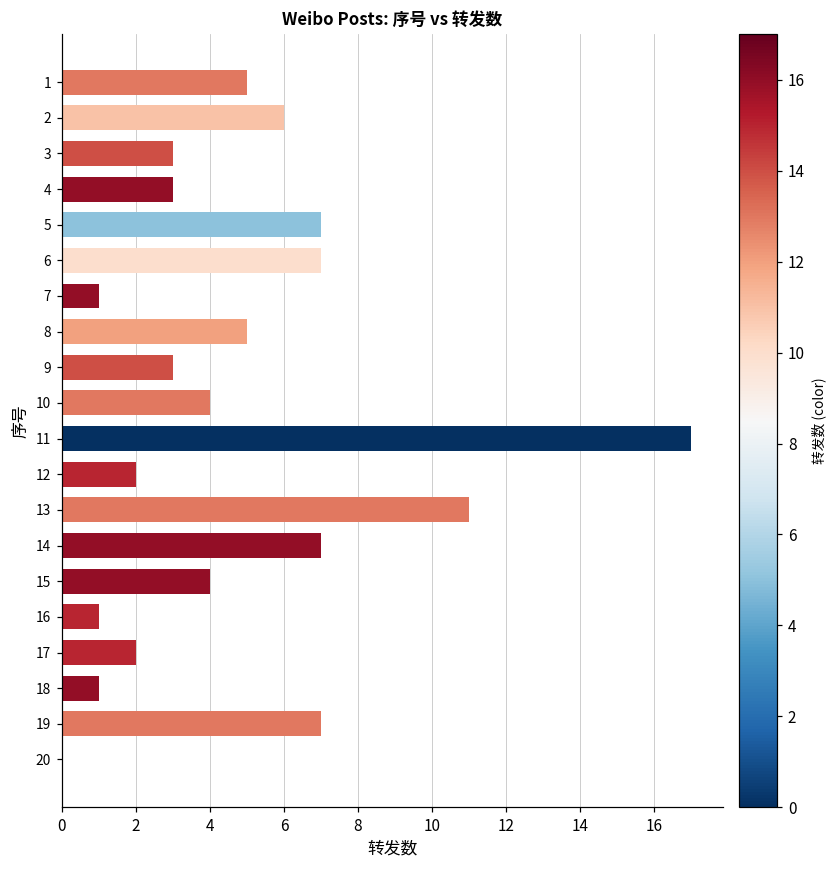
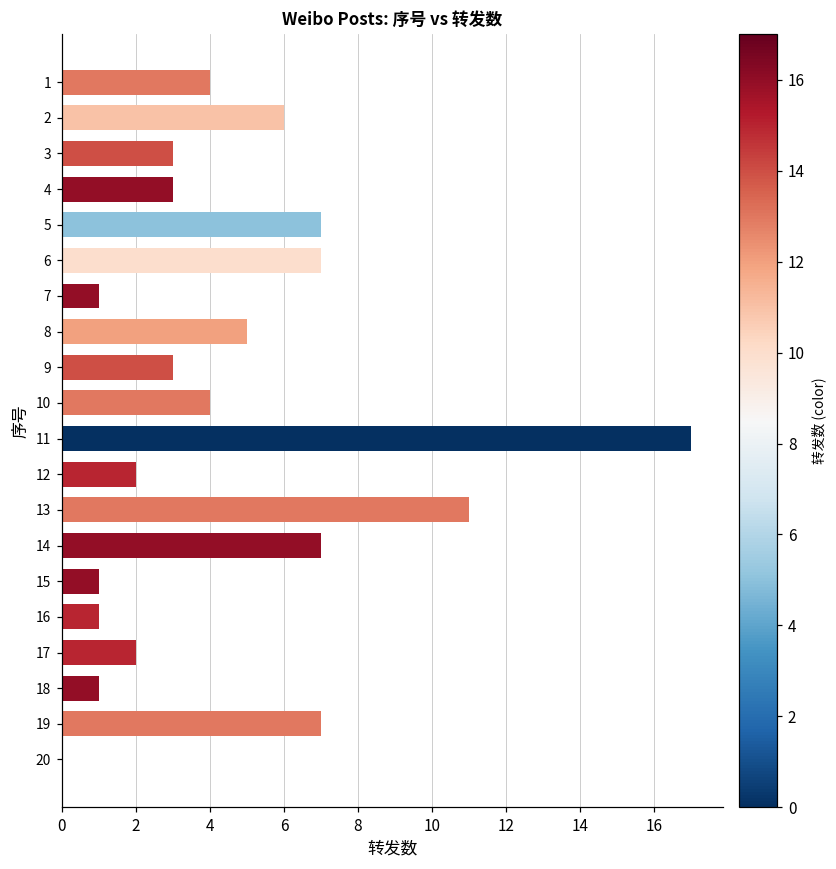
1: 5 -> 4
15: 4 -> 1
